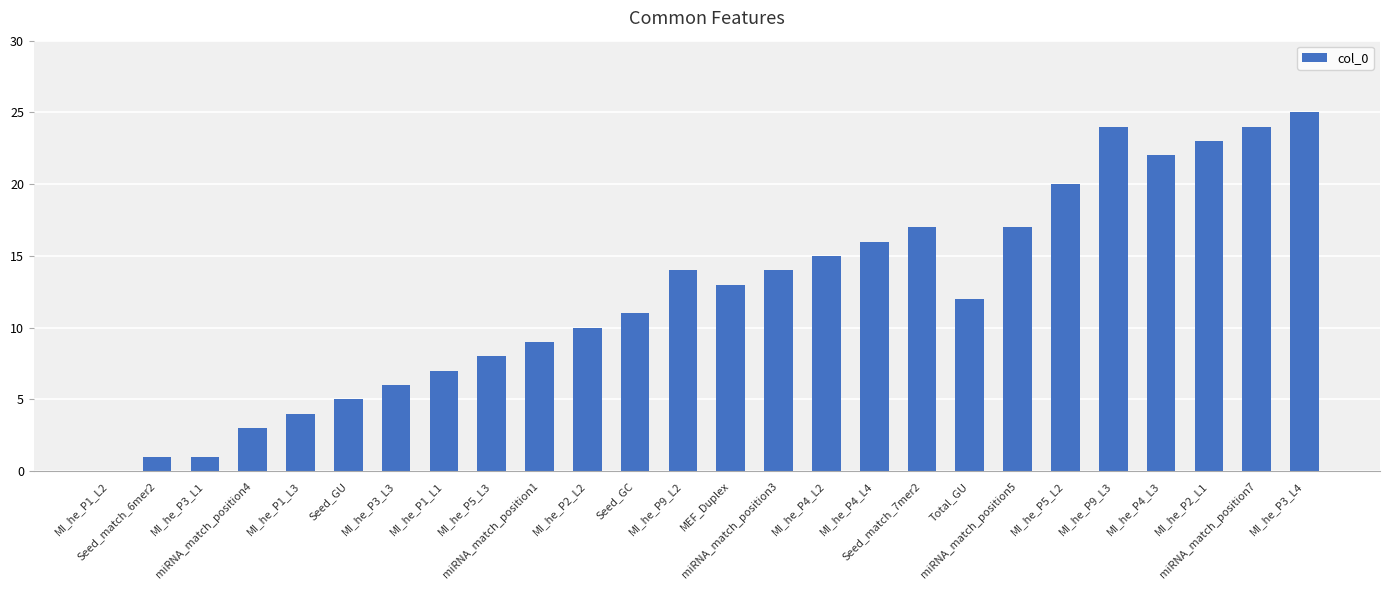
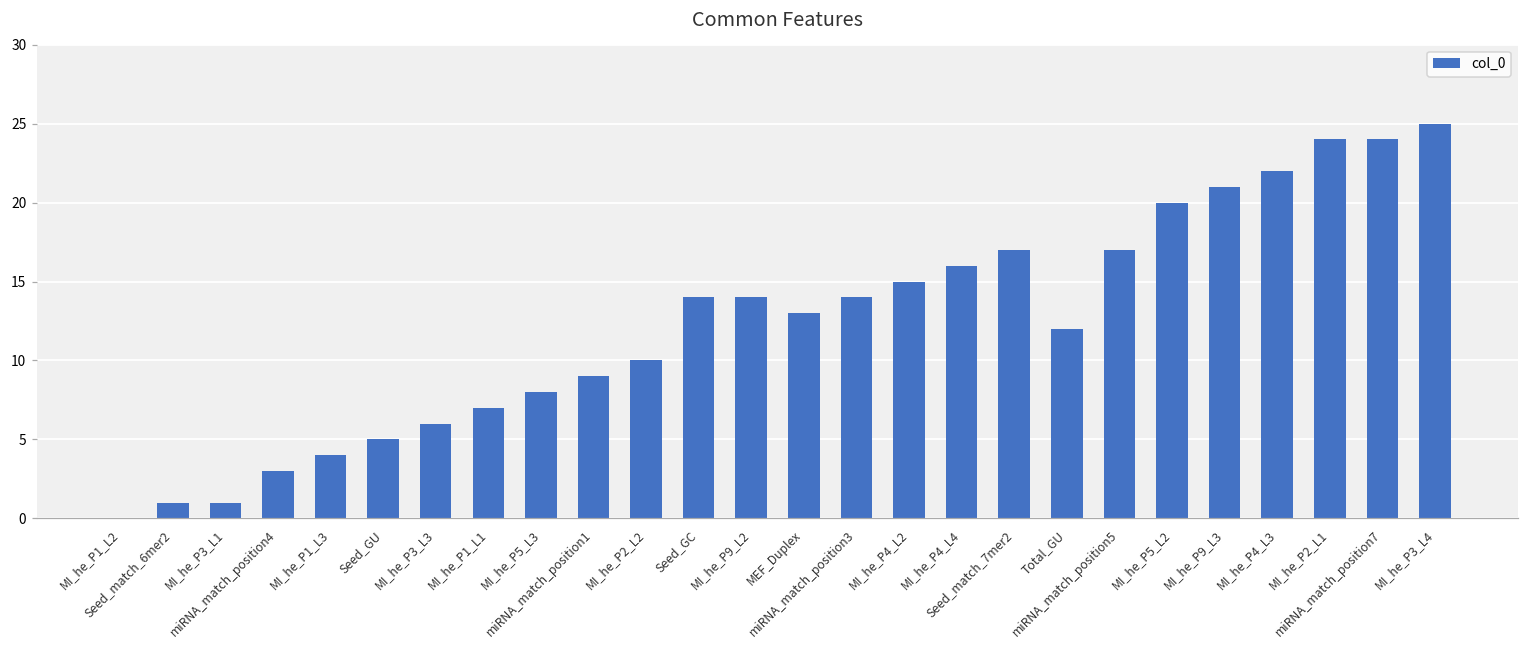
Seed_GC: 11 -> 14
MI_he_P9_L3: 24 -> 21
MI_he_P2_L1: 23 -> 24
